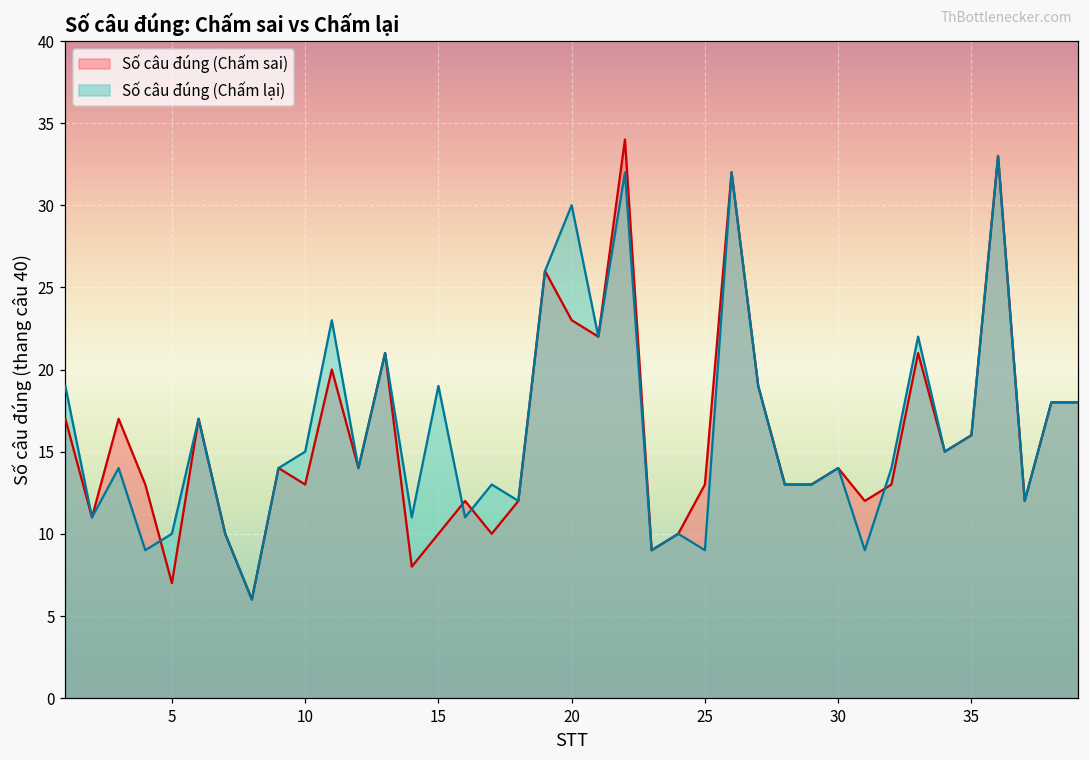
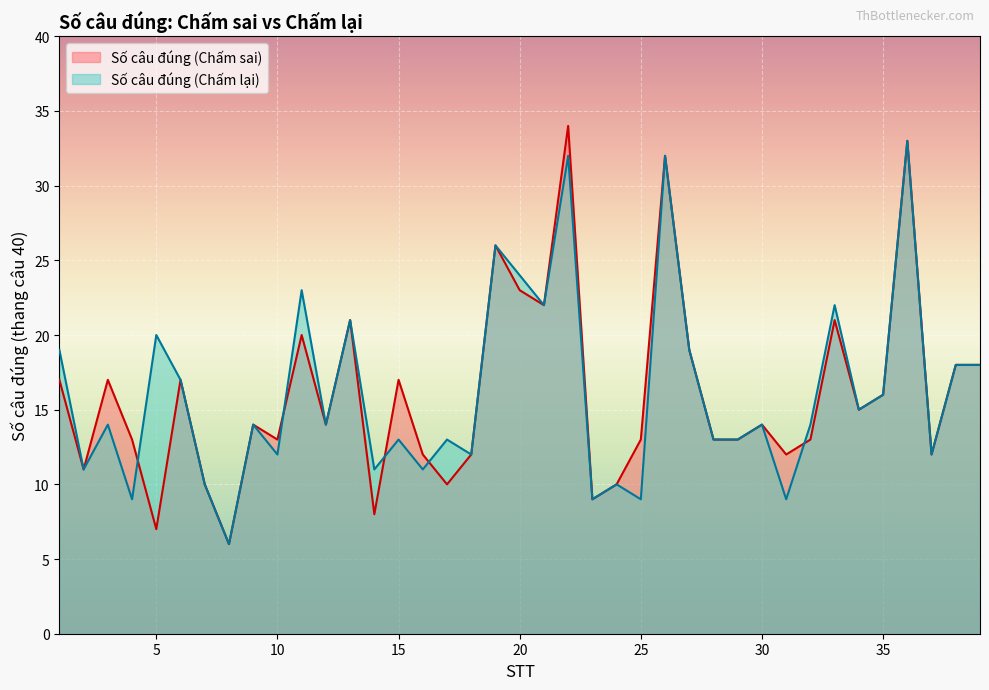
Số câu đúng (Chấm lại), 5: 10 -> 20
Số câu đúng (Chấm lại), 10: 15 -> 12
Số câu đúng (Chấm sai), 15: 10 -> 17
Số câu đúng (Chấm lại), 15: 19 -> 13
Số câu đúng (Chấm lại), 20: 30 -> 24
